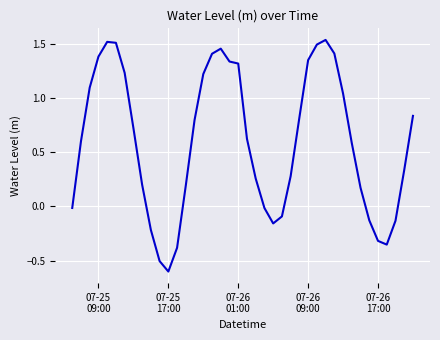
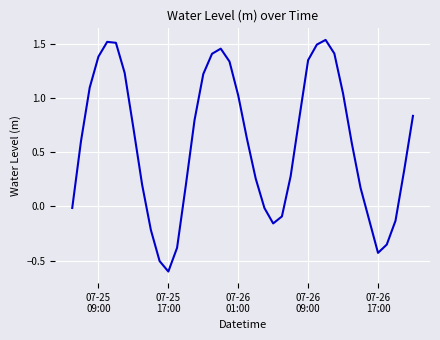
07-26 01:00: 1.32 -> 1.03
07-26 17:00: -0.32 -> -0.43
